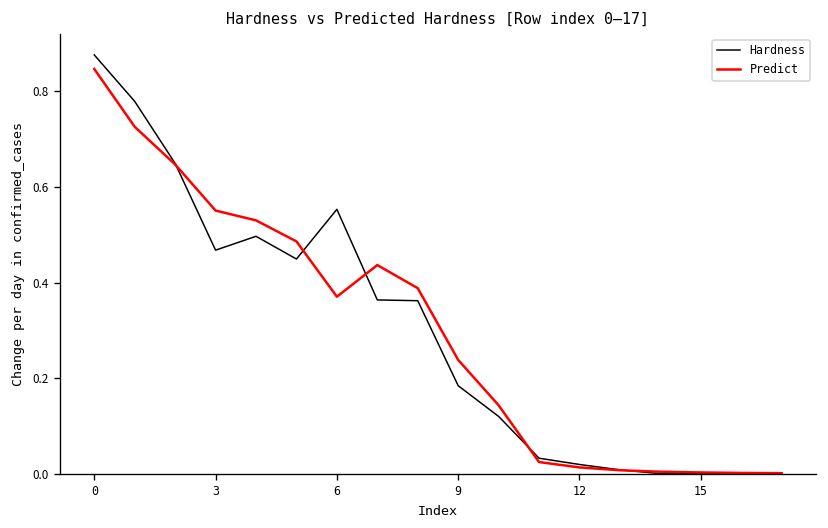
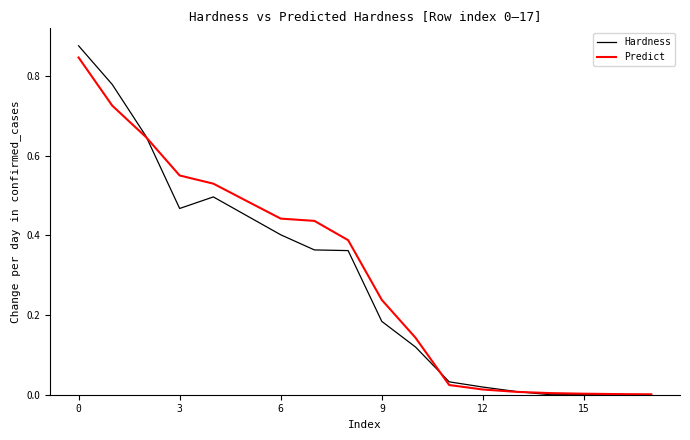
Hardness, 6: 0.55 -> 0.40
Predict, 6: 0.37 -> 0.44
